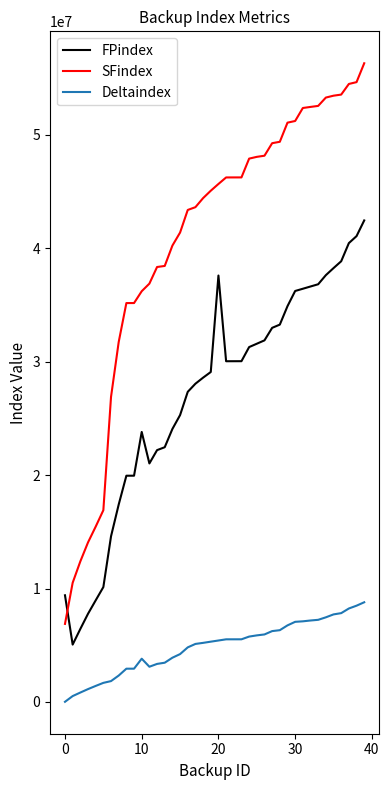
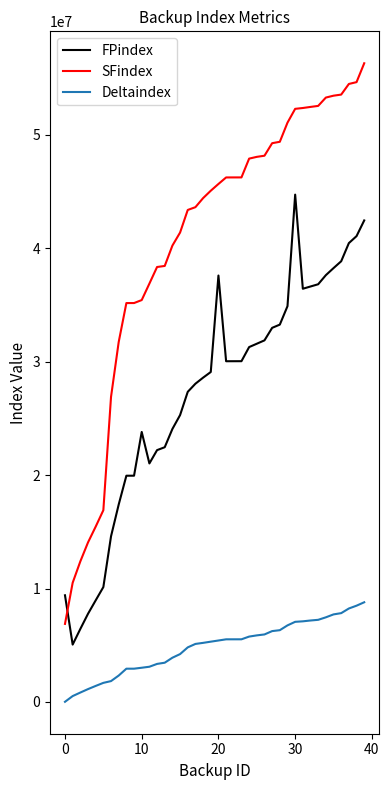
SFindex, 10: 36200000 -> 35400000
Deltaindex, 10: 3800000 -> 3000000
FPindex, 30: 36200000 -> 44700000
SFindex, 30: 51200000 -> 52300000
